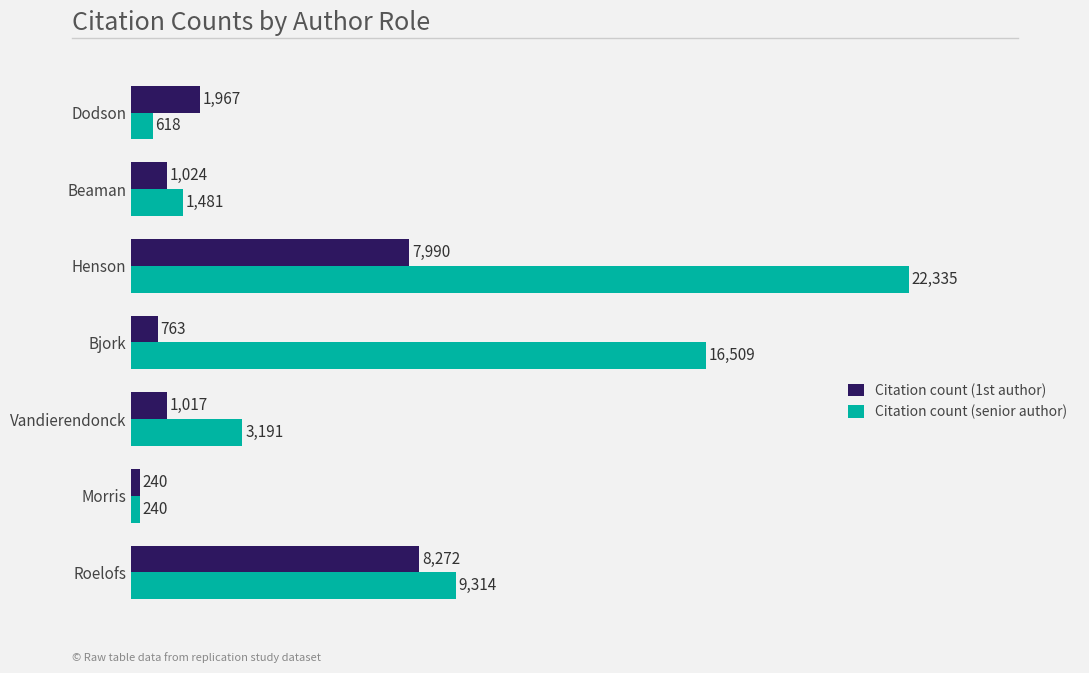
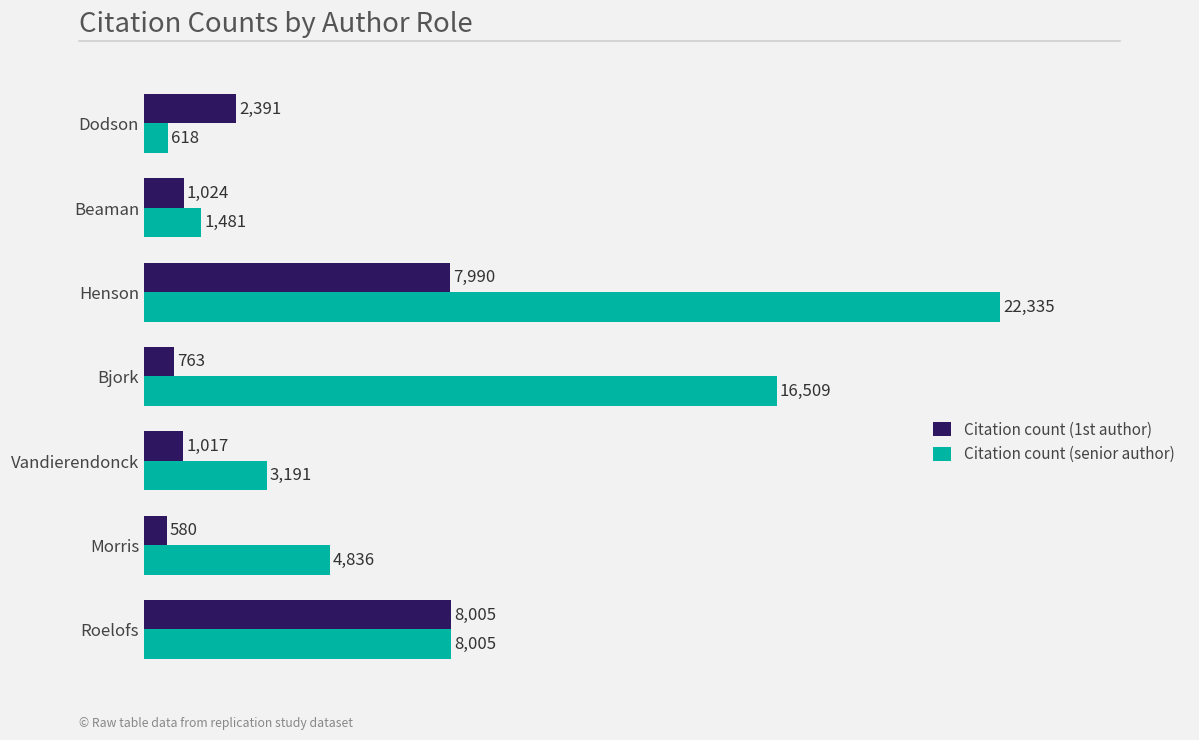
Citation count (1st author), Dodson: 1,967 -> 2,391
Citation count (1st author), Morris: 240 -> 580
Citation count (senior author), Morris: 240 -> 4,836
Citation count (1st author), Roelofs: 8,272 -> 8,005
Citation count (senior author), Roelofs: 9,314 -> 8,005
